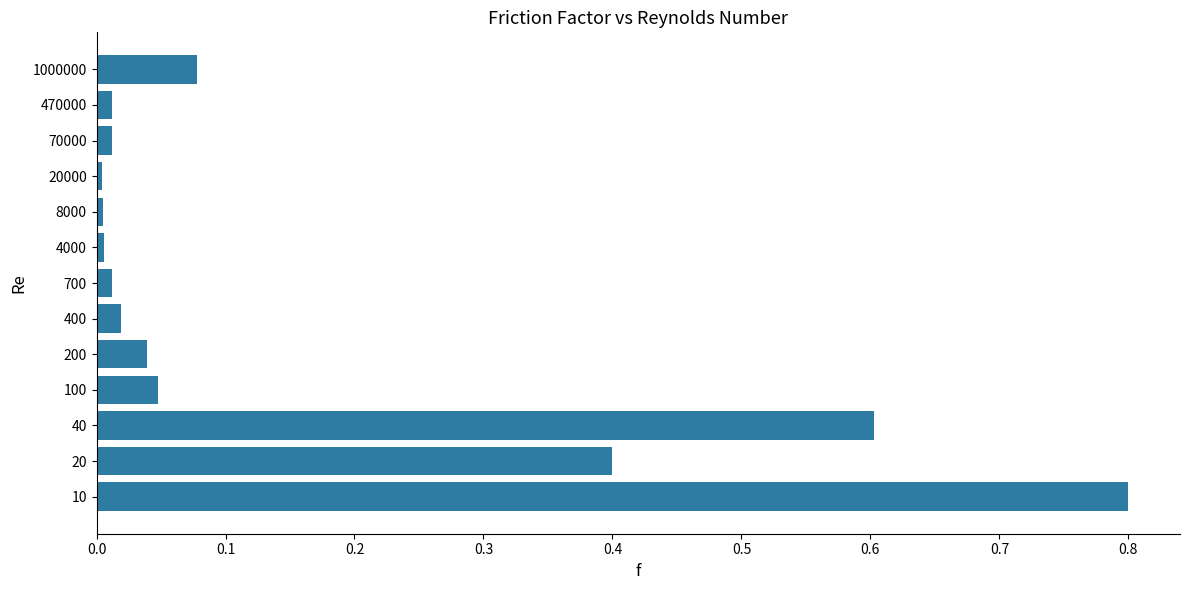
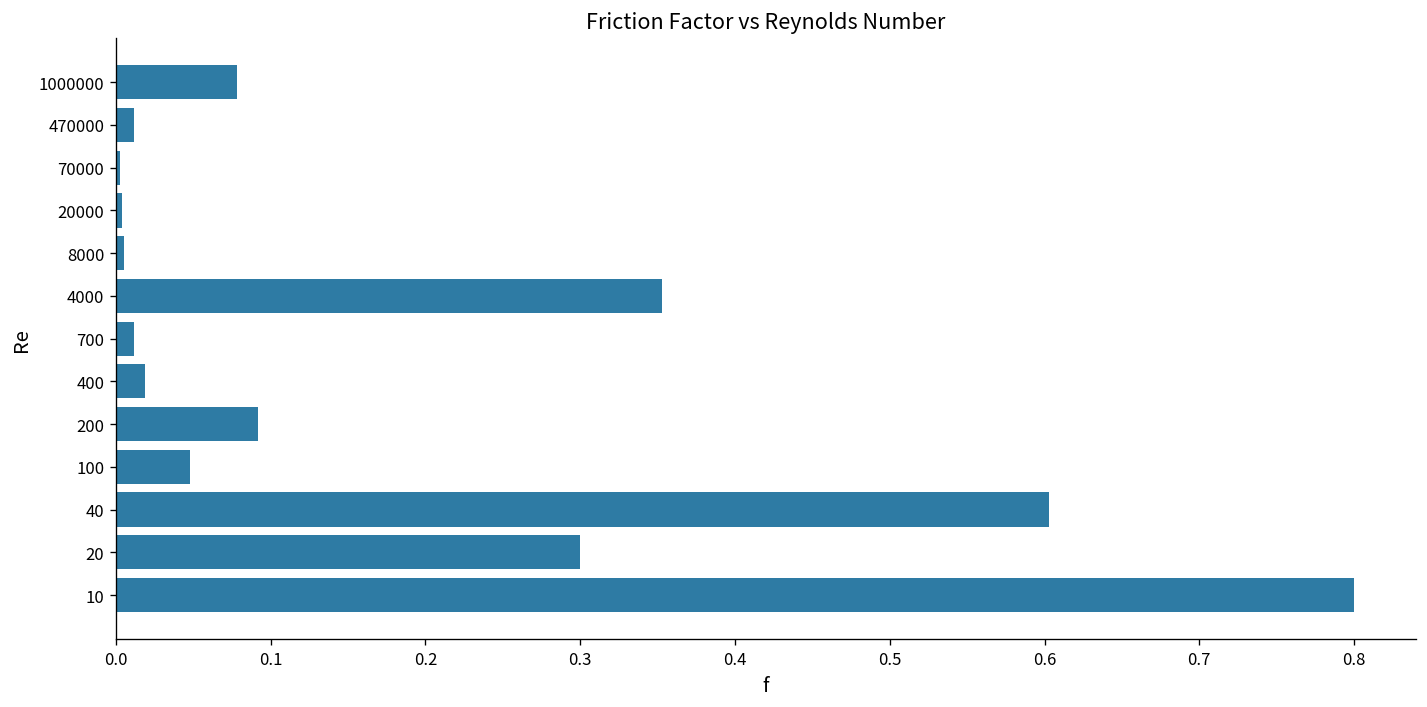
70000: 0.012 -> 0.003
4000: 0.006 -> 0.353
200: 0.039 -> 0.092
20: 0.4 -> 0.3
